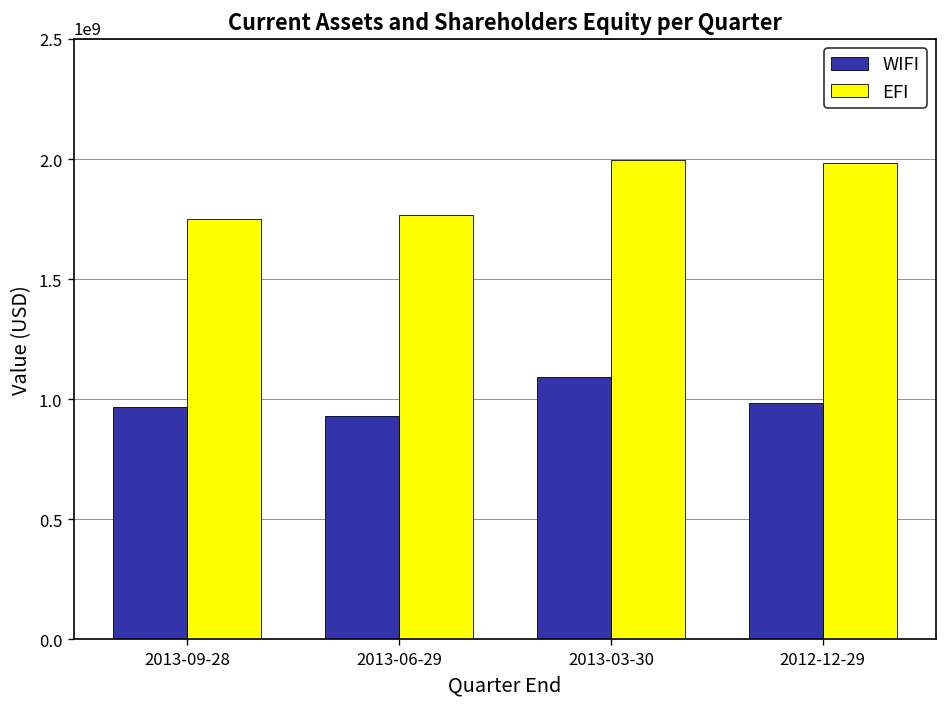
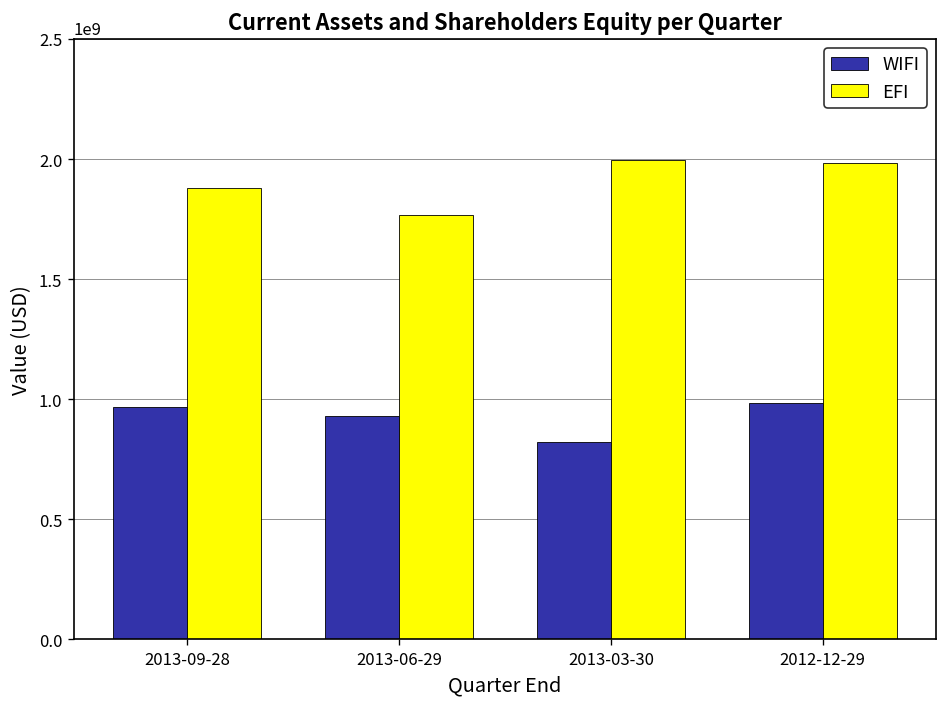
EFI, 2013-09-28: 1750000000 -> 1880000000
WIFI, 2013-03-30: 1090000000 -> 820000000
